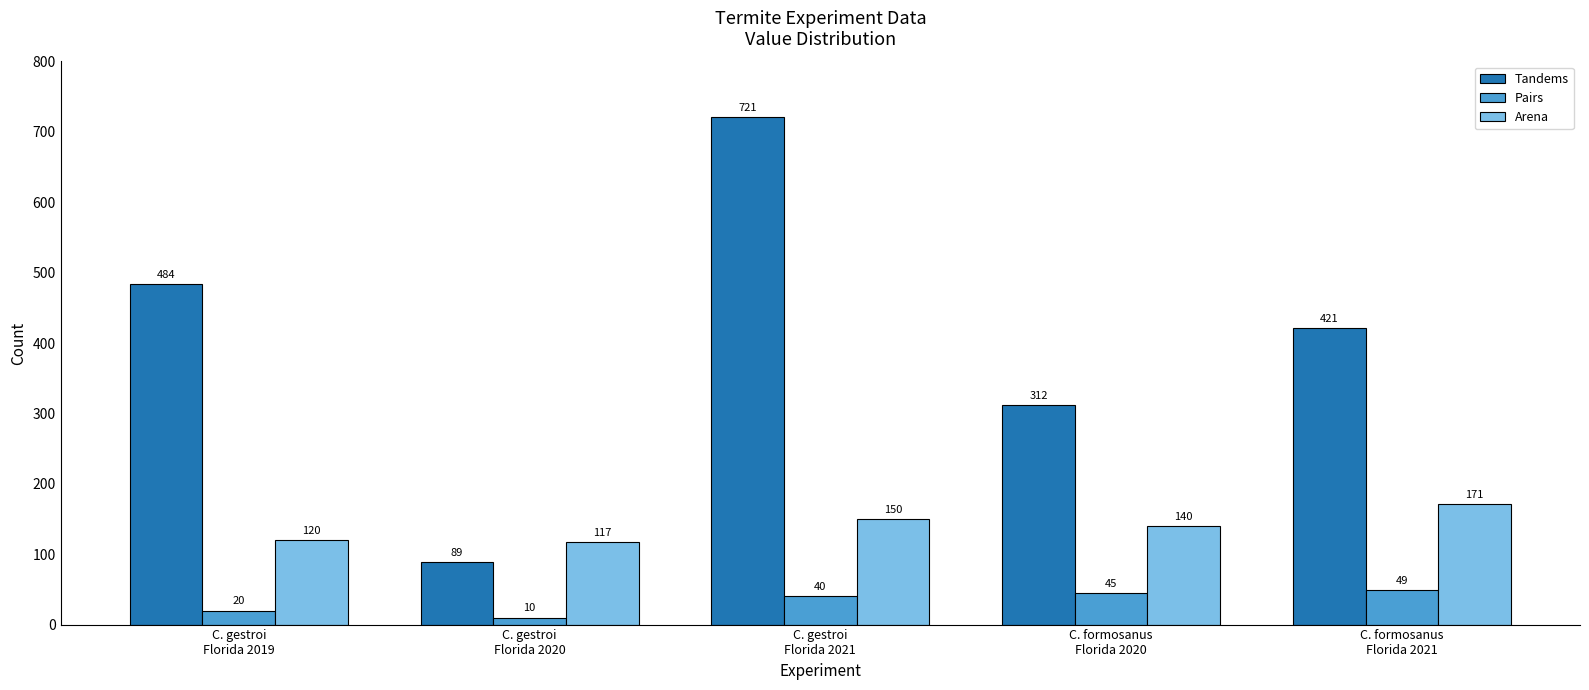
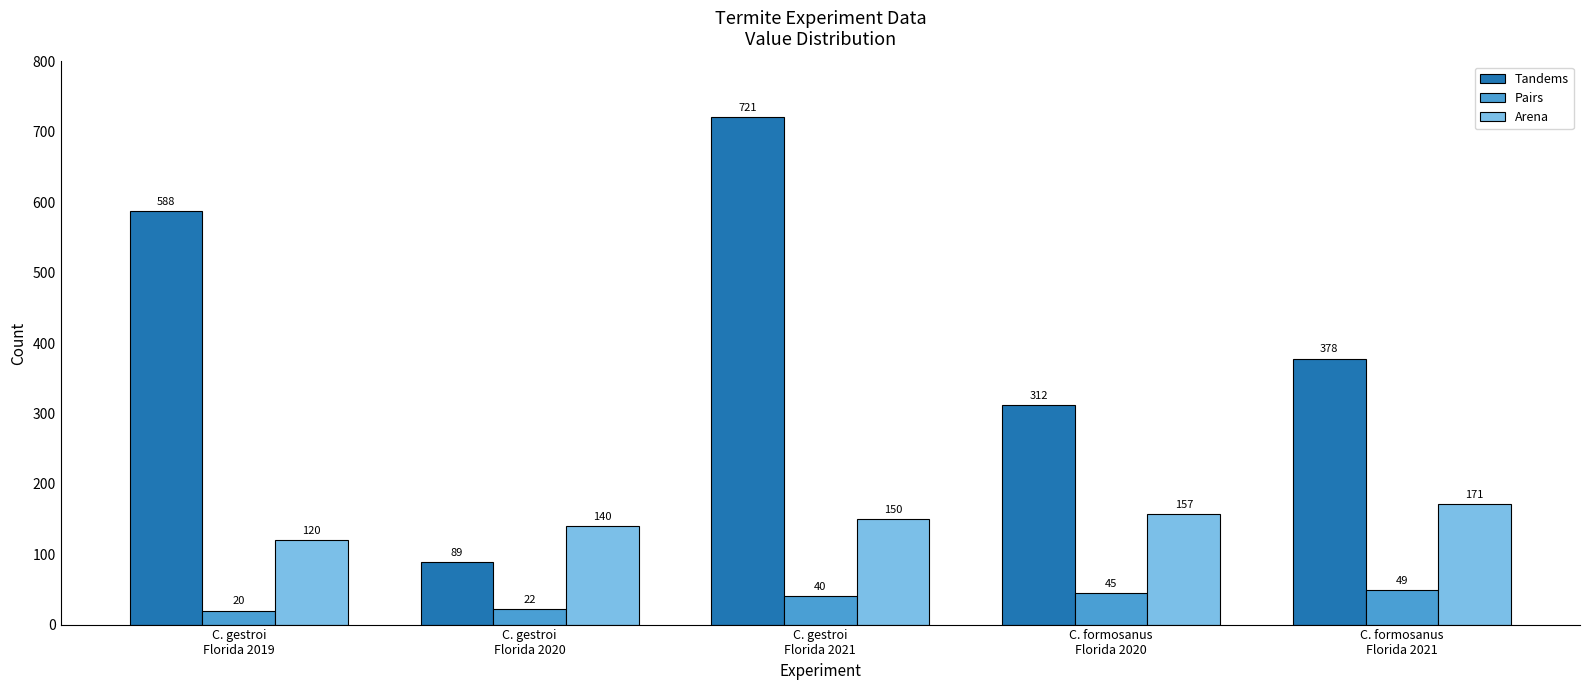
Tandems, C. gestroi Florida 2019: 484 -> 588
Pairs, C. gestroi Florida 2020: 10 -> 22
Arena, C. gestroi Florida 2020: 117 -> 140
Arena, C. formosanus Florida 2020: 140 -> 157
Tandems, C. formosanus Florida 2021: 421 -> 378
